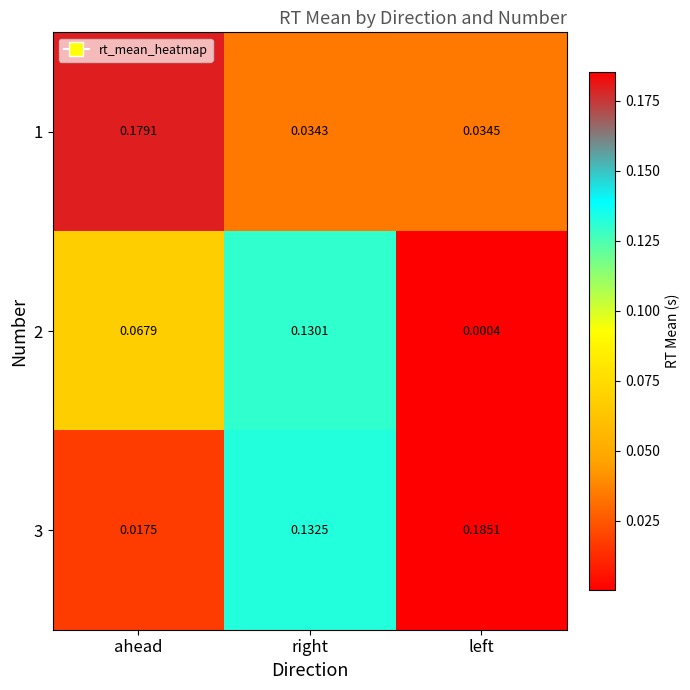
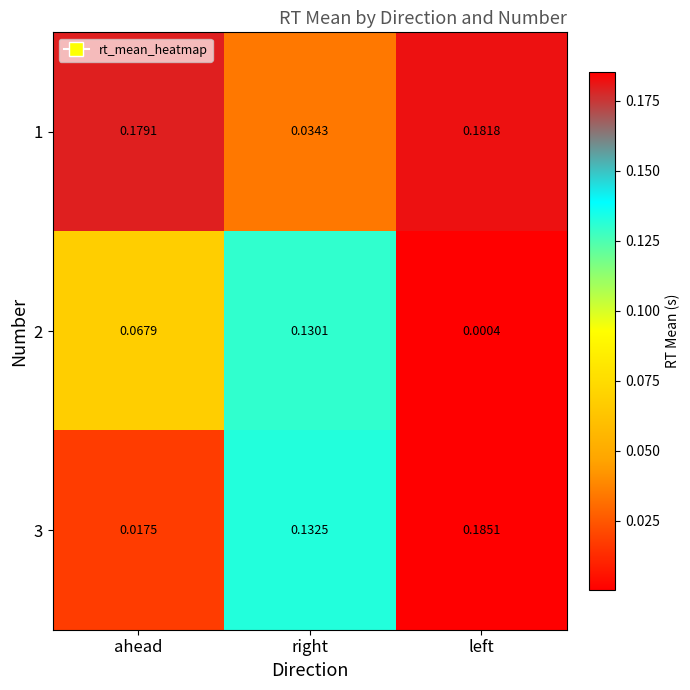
1, left: 0.0345 -> 0.1818
